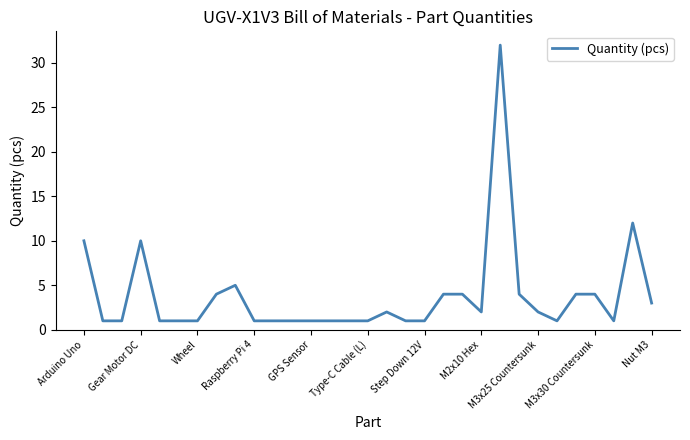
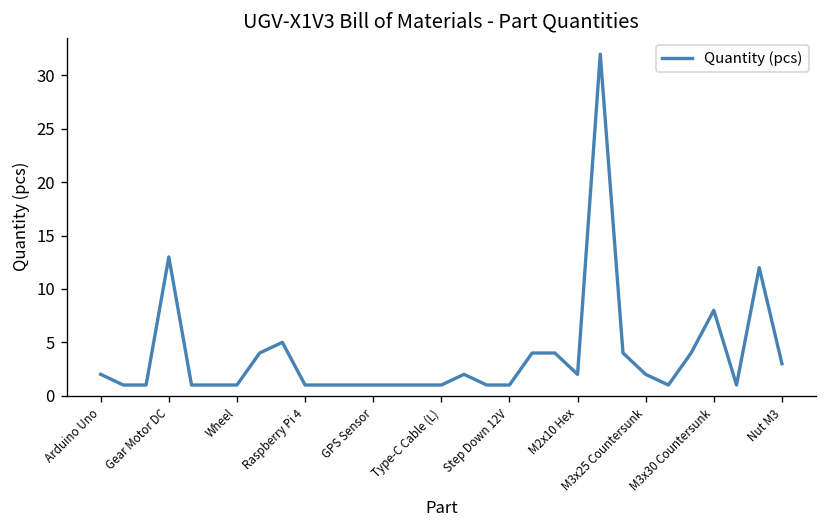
Arduino Uno: 10 -> 2
Gear Motor DC: 10 -> 13
M3x30 Countersunk: 4 -> 8
